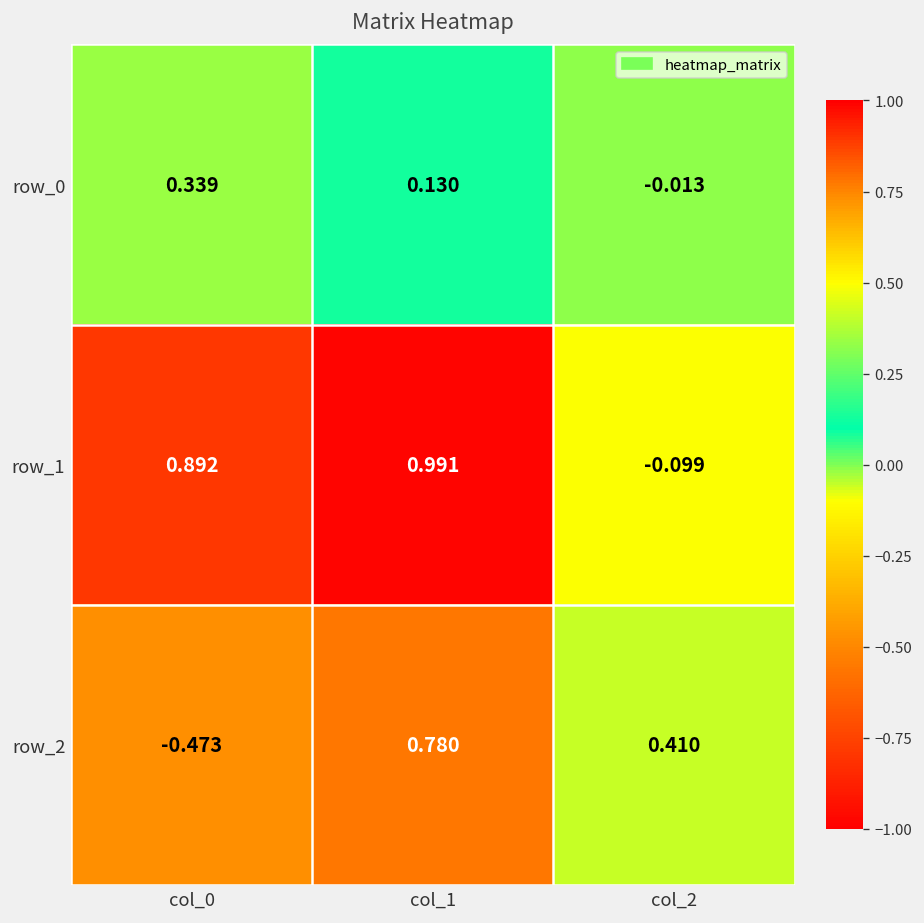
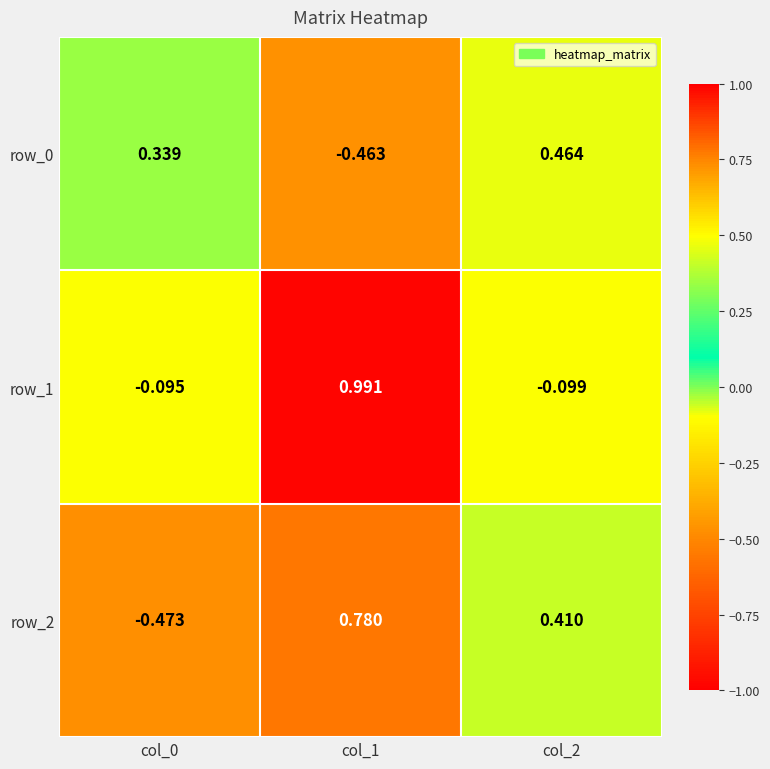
row_0, col_1: 0.130 -> -0.463
row_0, col_2: -0.013 -> 0.464
row_1, col_0: 0.892 -> -0.095
